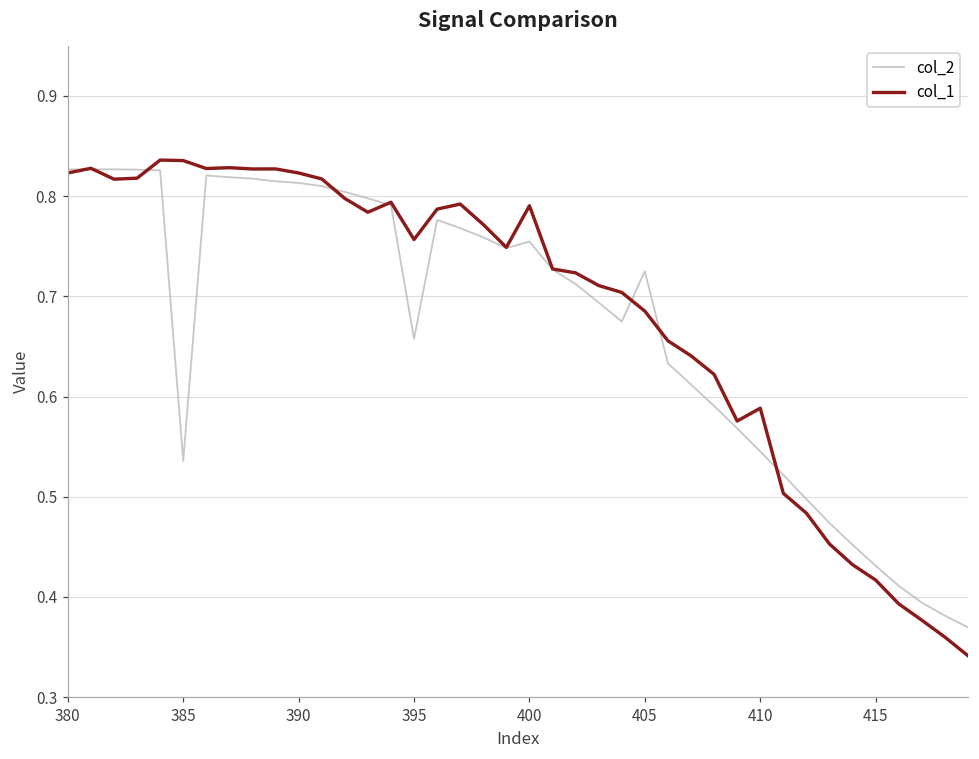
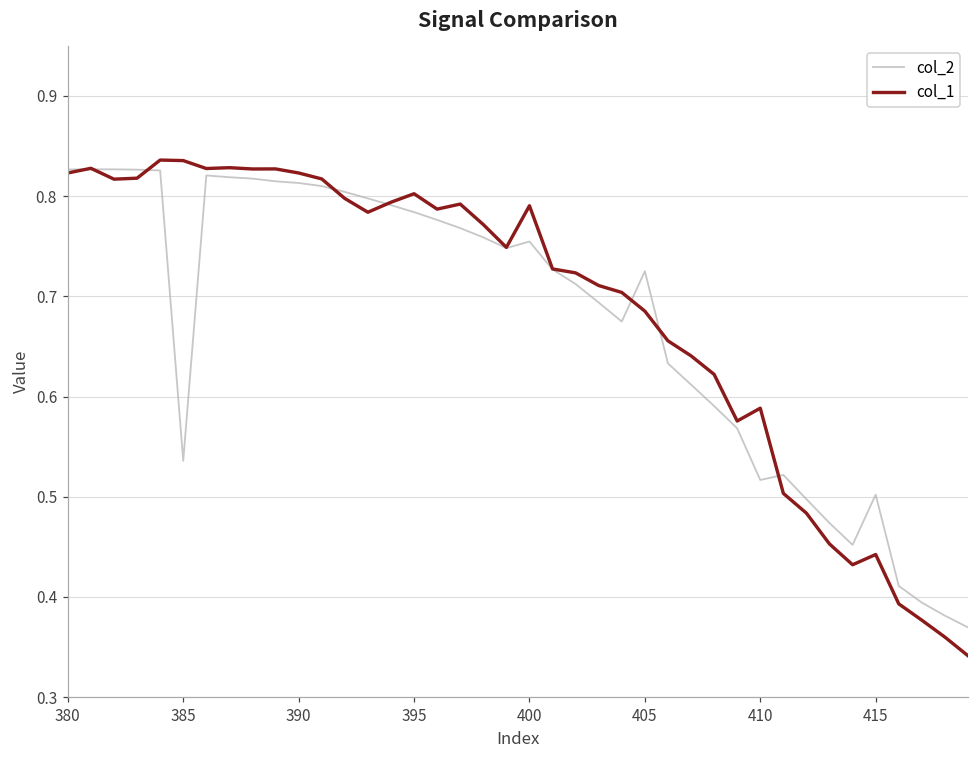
col_2, 395: 0.66 -> 0.78
col_1, 395: 0.76 -> 0.80
col_2, 410: 0.55 -> 0.52
col_2, 415: 0.43 -> 0.50
col_1, 415: 0.42 -> 0.44
